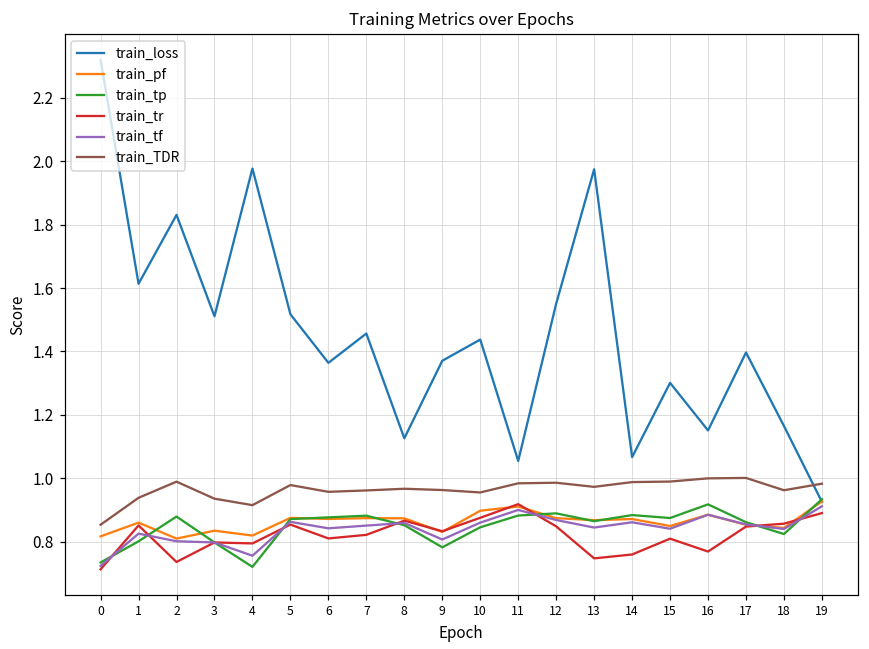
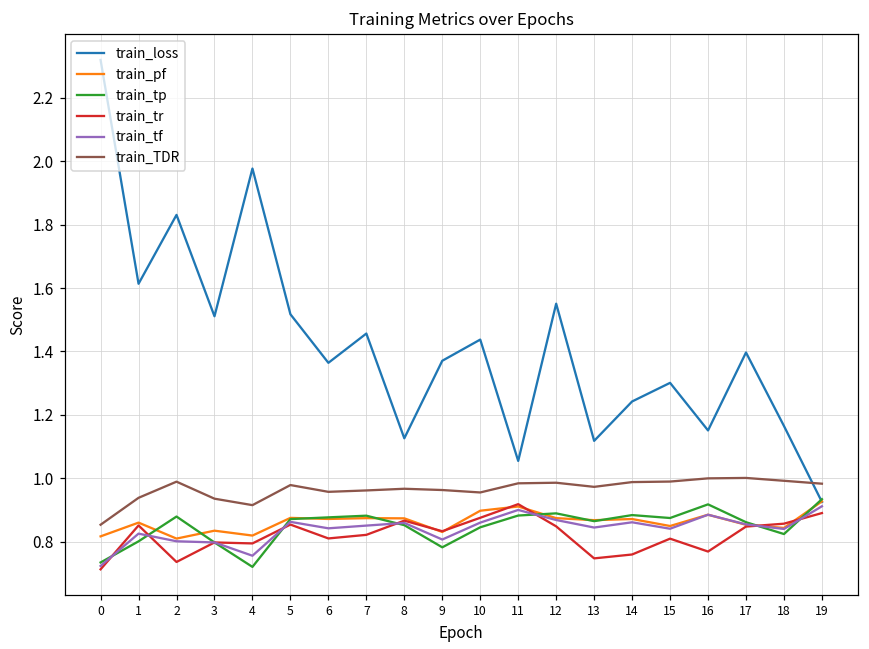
train_loss, 13: 1.97 -> 1.12
train_loss, 14: 1.07 -> 1.24
train_TDR, 18: 0.96 -> 0.99
